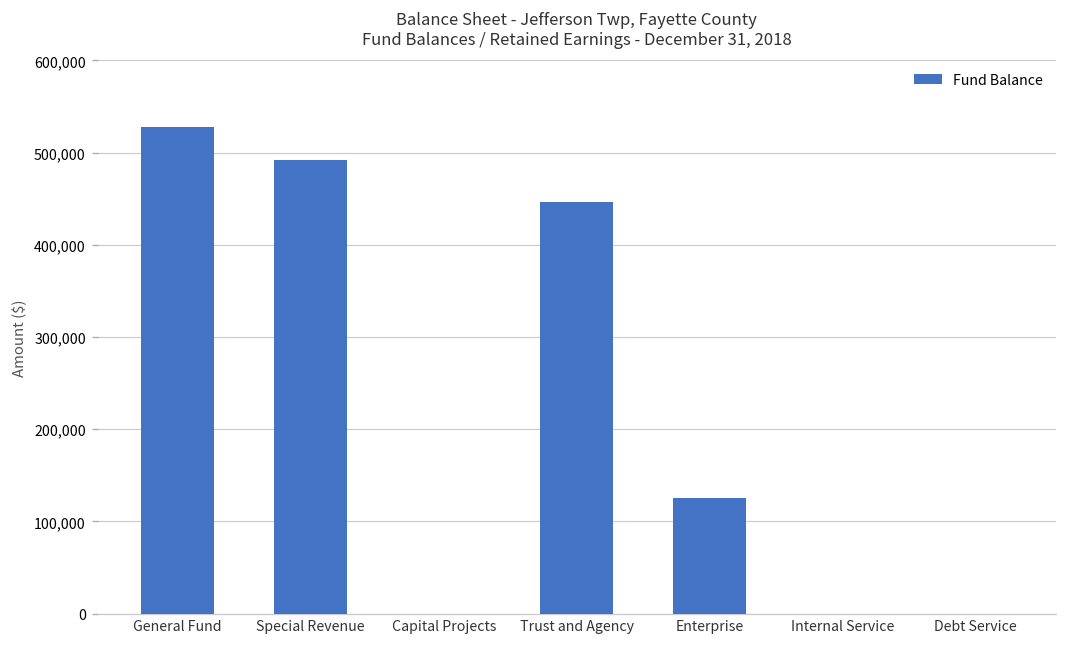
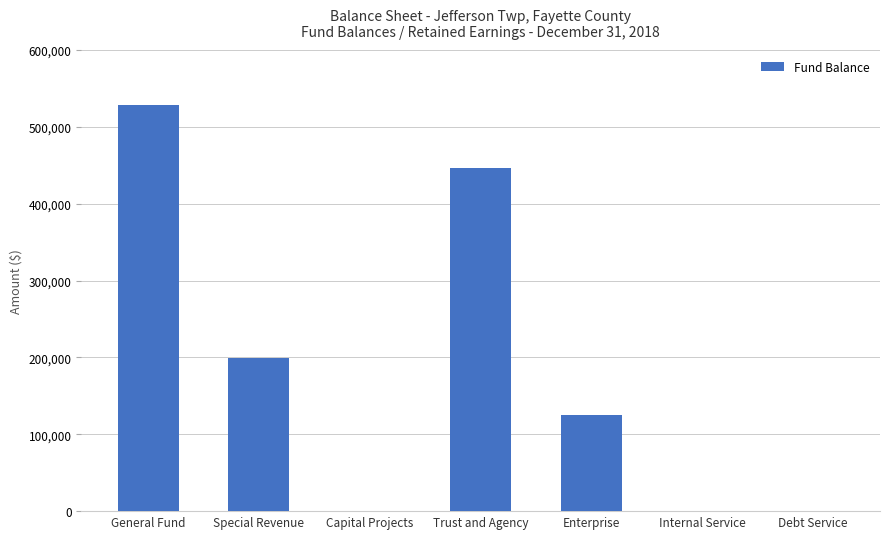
Special Revenue: 490,000 -> 200,000
